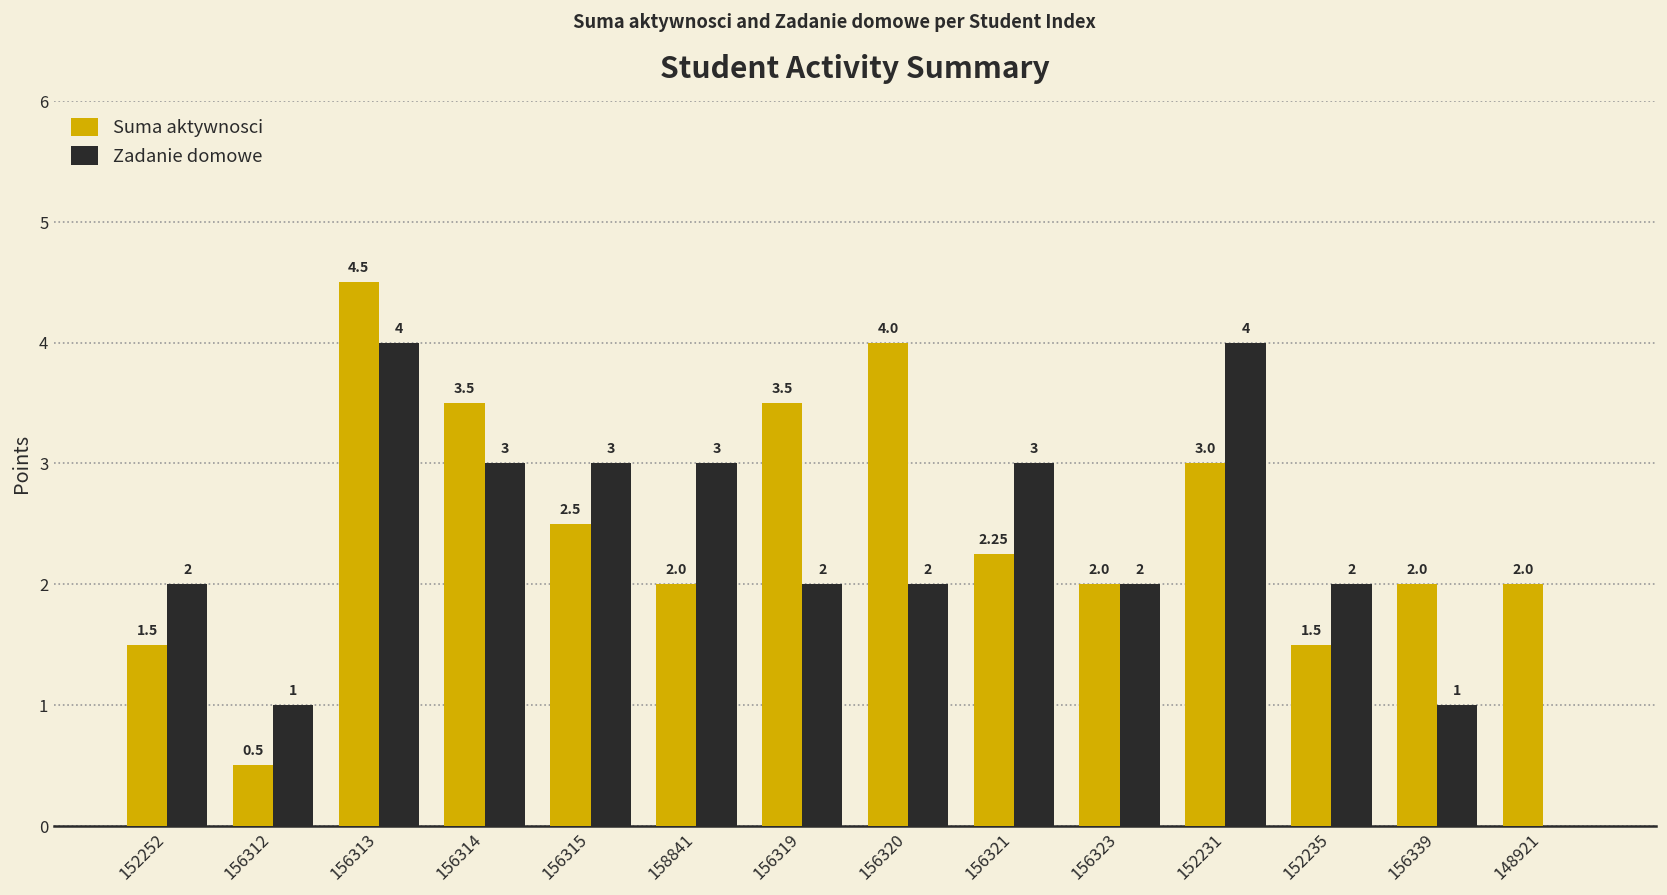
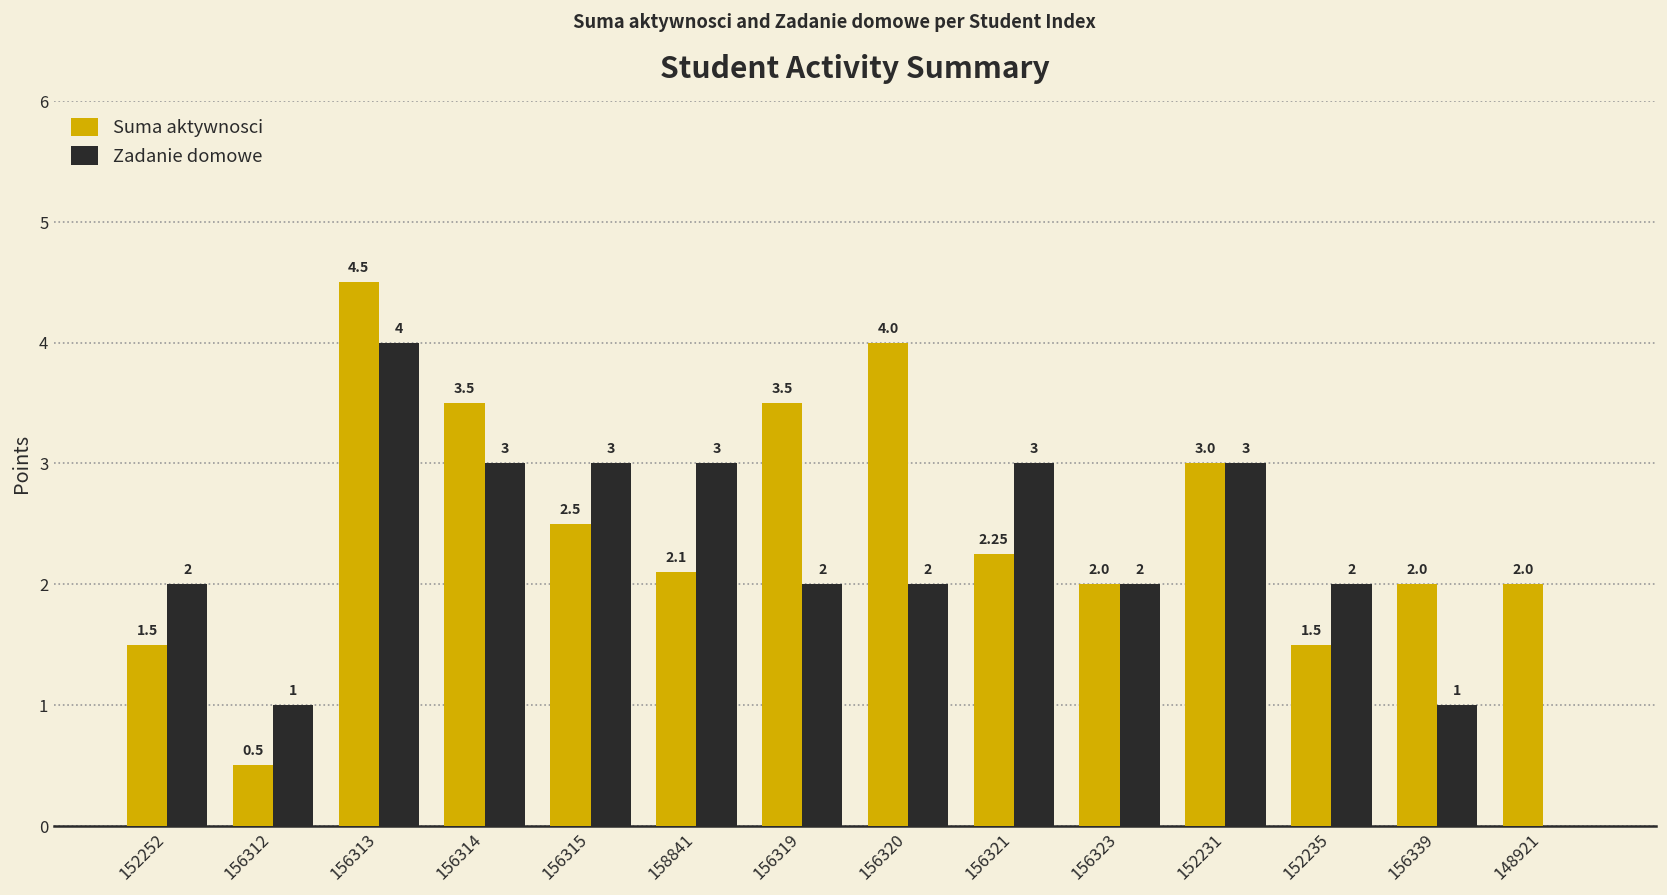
Suma aktywnosci, 158841: 2.0 -> 2.1
Zadanie domowe, 152231: 4 -> 3
